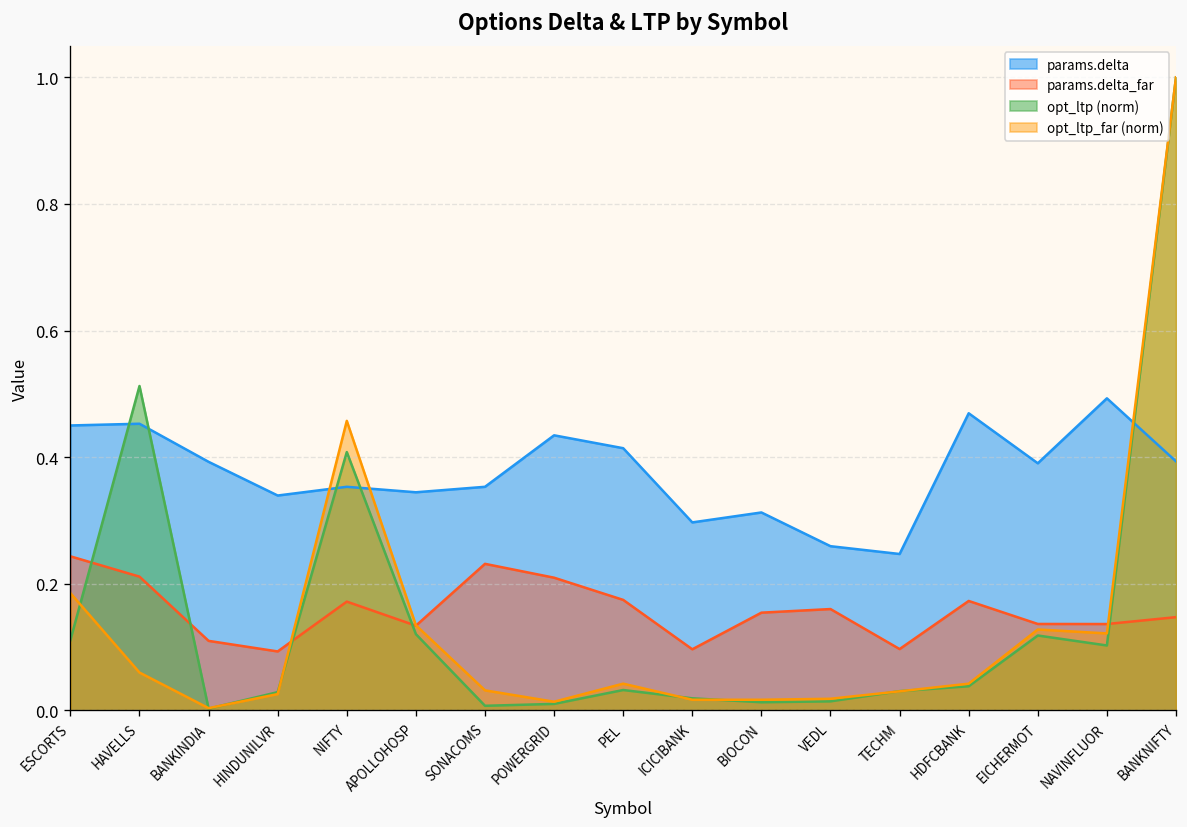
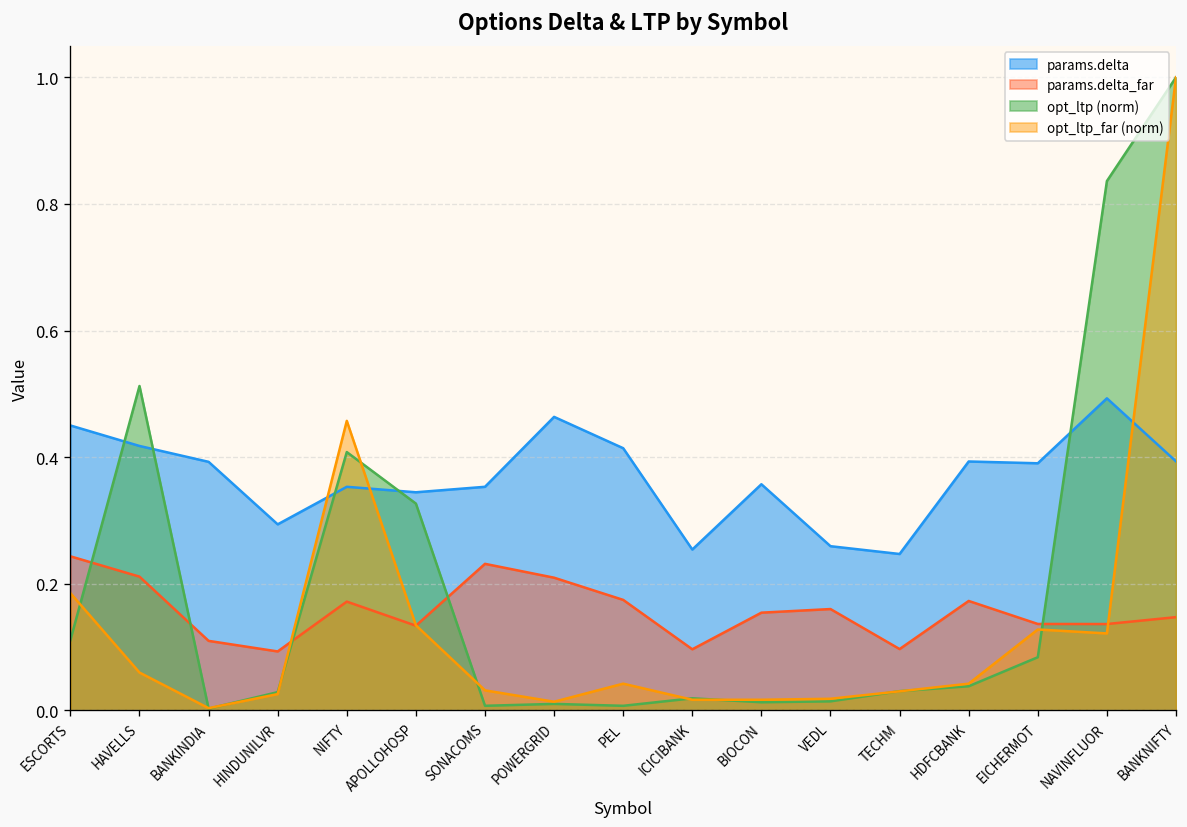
params.delta, HAVELLS: 0.45 -> 0.42
params.delta, HINDUNILVR: 0.34 -> 0.29
opt_ltp (norm), APOLLOHOSP: 0.12 -> 0.33
params.delta, POWERGRID: 0.43 -> 0.46
opt_ltp (norm), PEL: 0.03 -> 0.01
params.delta, ICICIBANK: 0.30 -> 0.25
params.delta, BIOCON: 0.31 -> 0.36
params.delta, HDFCBANK: 0.47 -> 0.39
opt_ltp (norm), EICHERMOT: 0.12 -> 0.08
opt_ltp (norm), NAVINFLUOR: 0.10 -> 0.84
